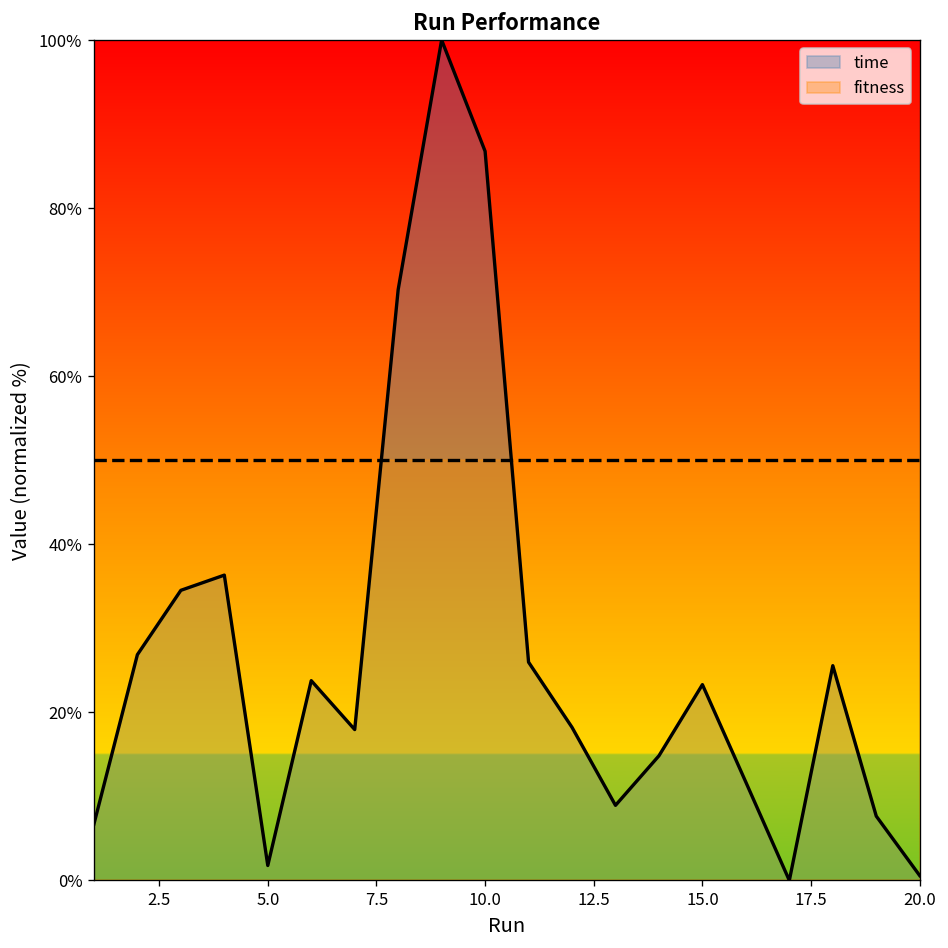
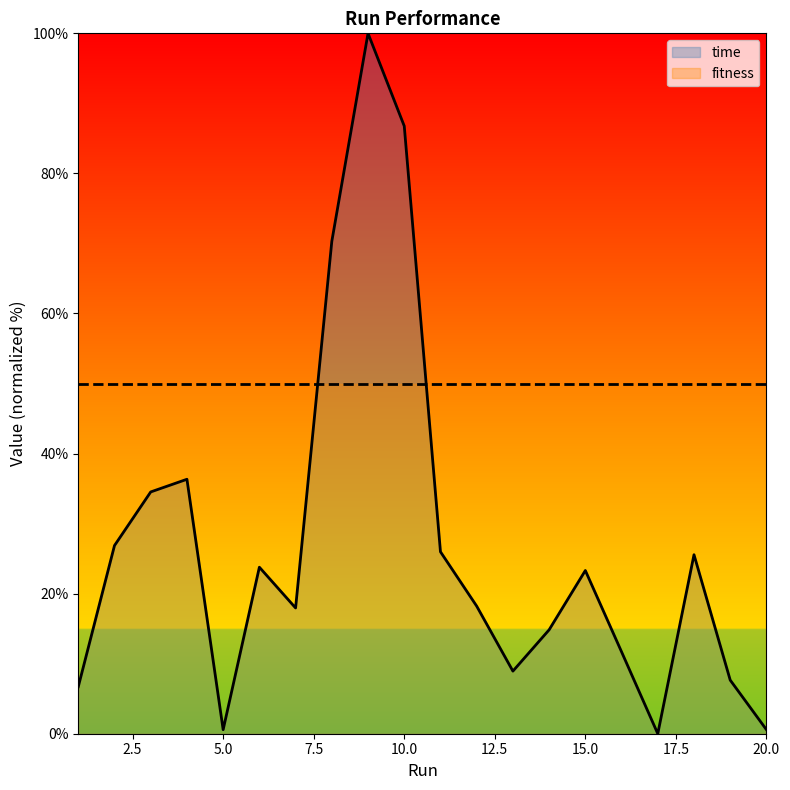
time, 5.0: 2% -> 1%
